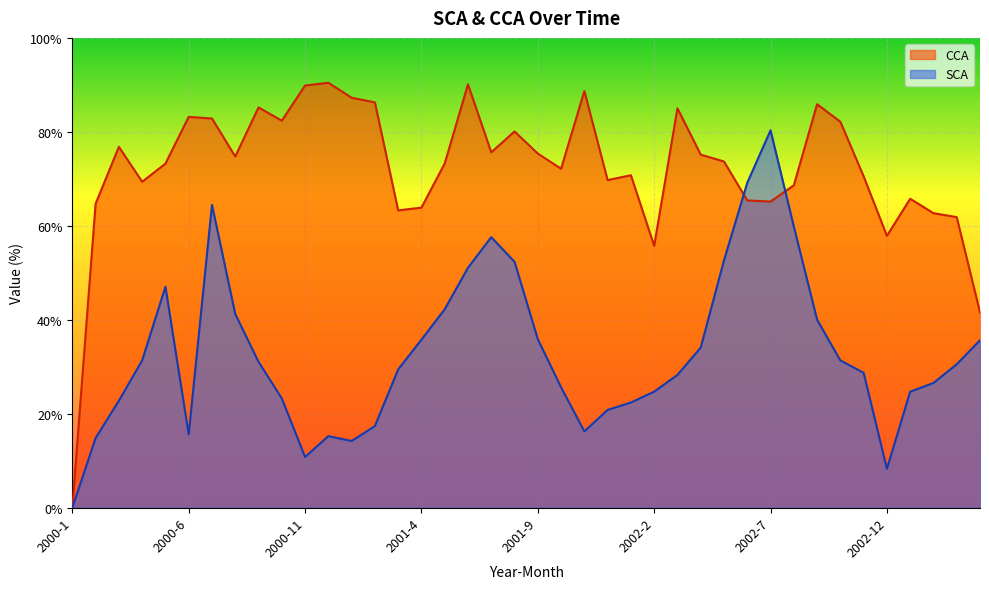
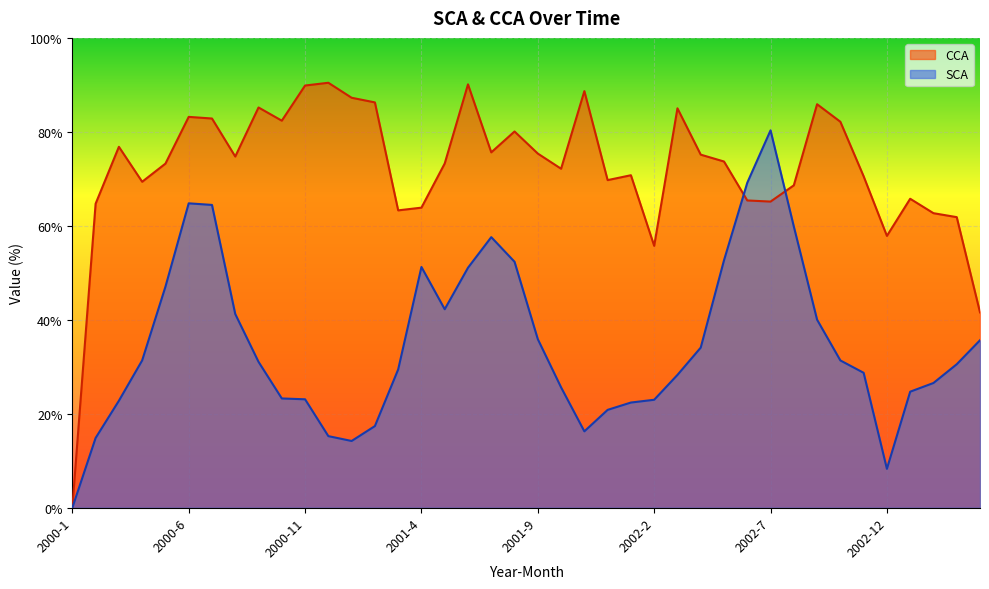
SCA, 2000-6: 16% -> 65%
SCA, 2000-11: 11% -> 23%
SCA, 2001-4: 36% -> 51%
SCA, 2002-2: 25% -> 23%
